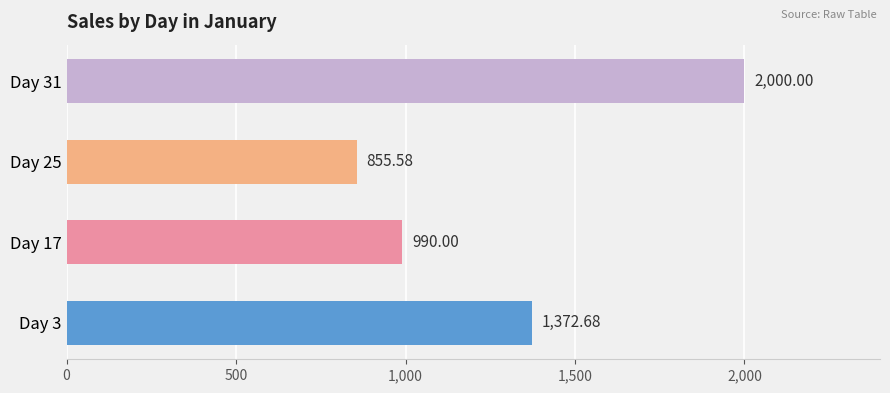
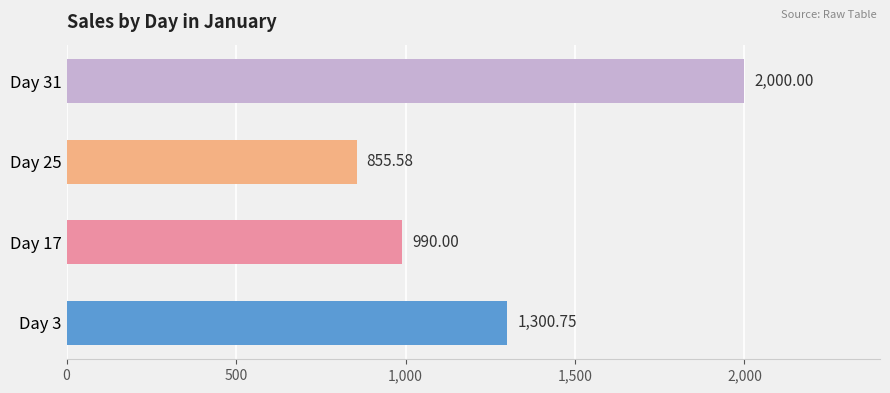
Day 3: 1,372.68 -> 1,300.75
